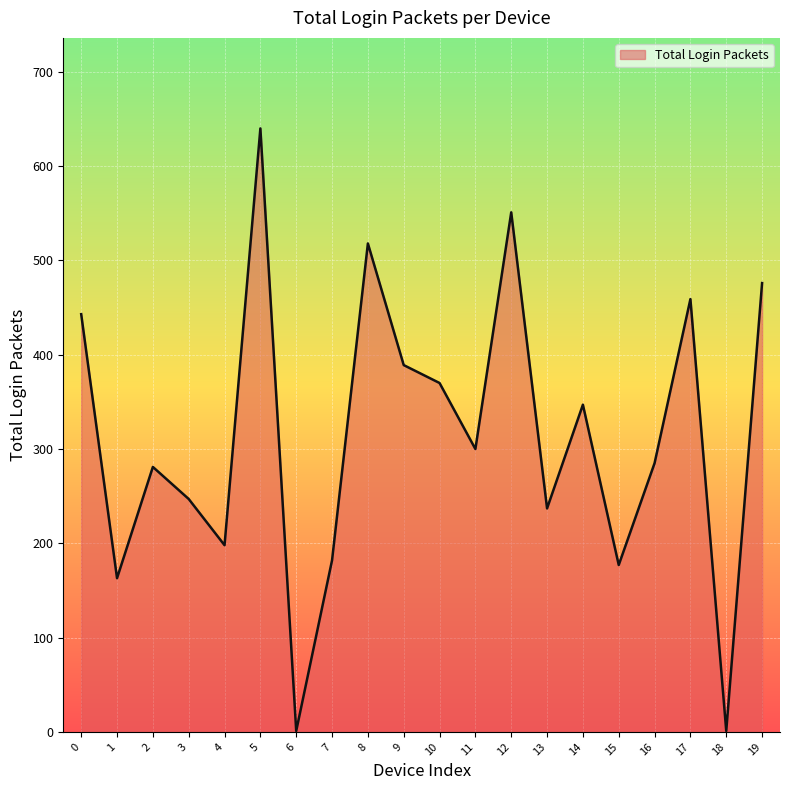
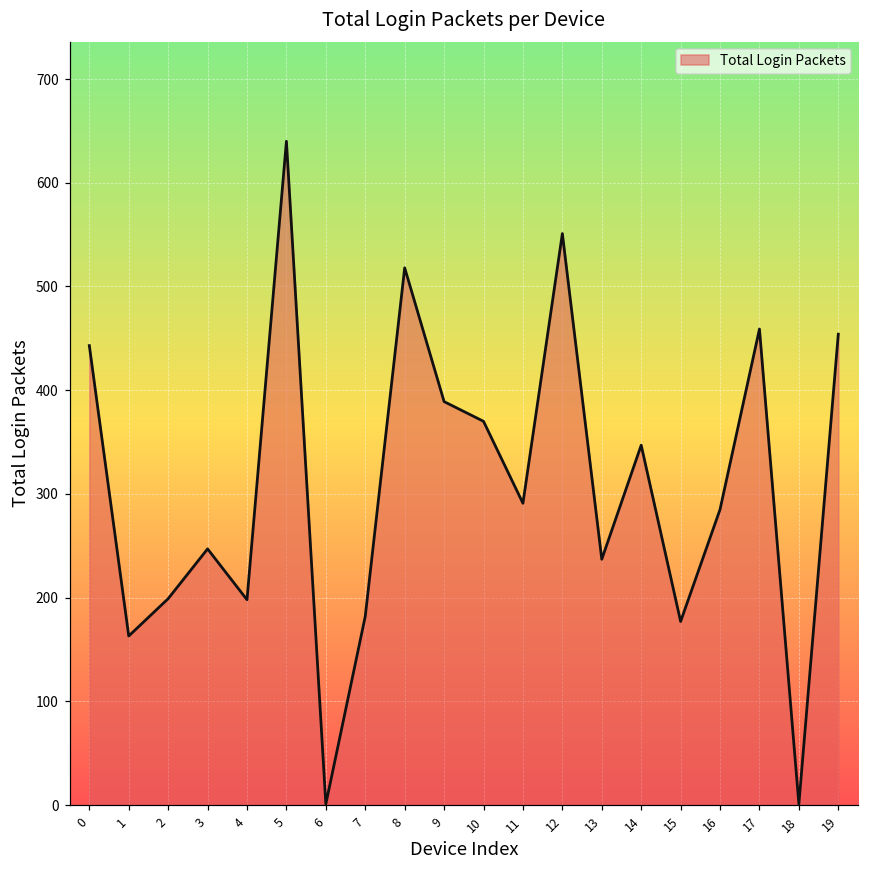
2: 280 -> 200
11: 300 -> 290
19: 480 -> 450
